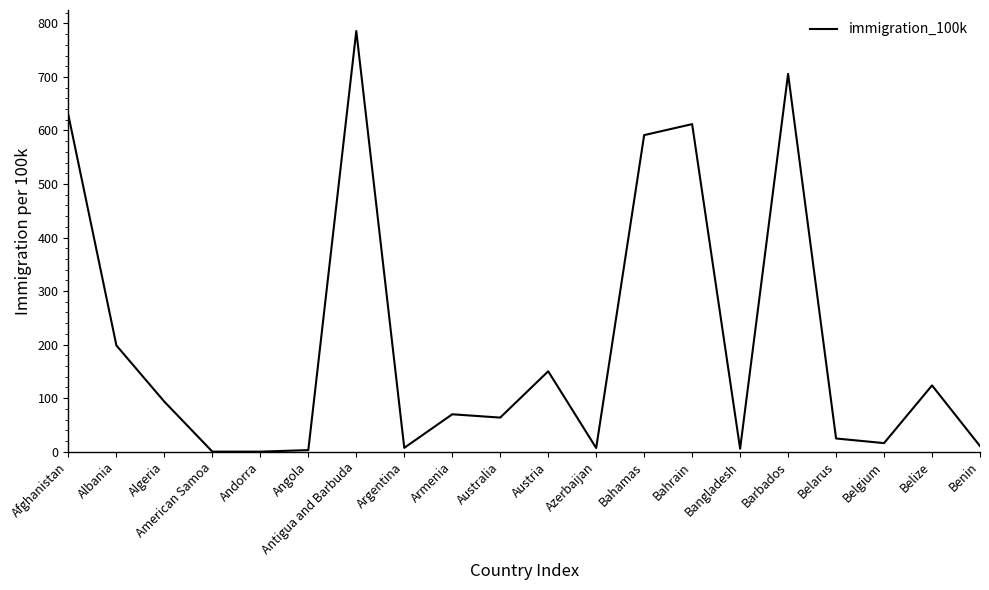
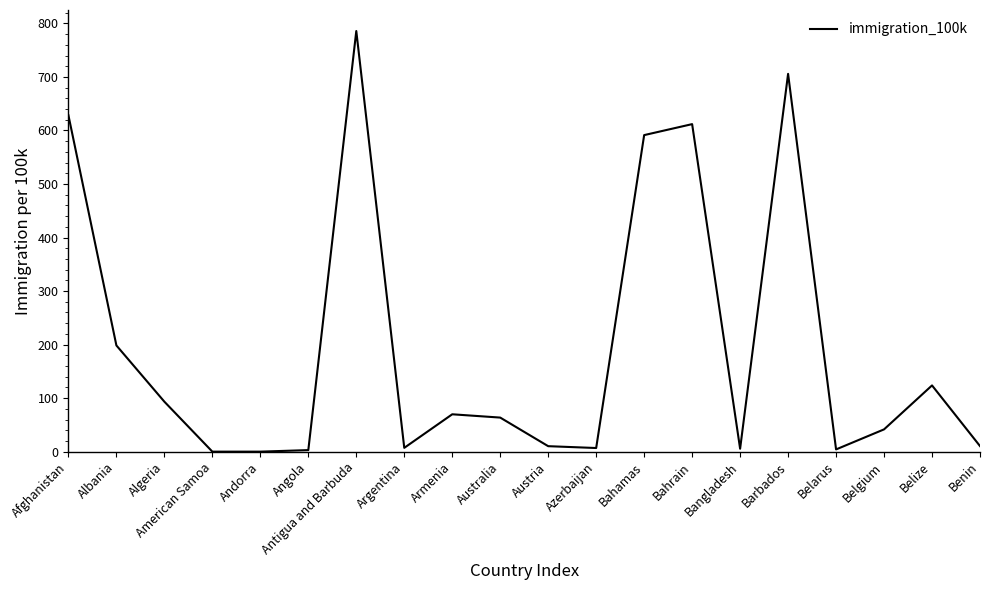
Austria: 150 -> 10
Belarus: 20 -> 0
Belgium: 20 -> 40
